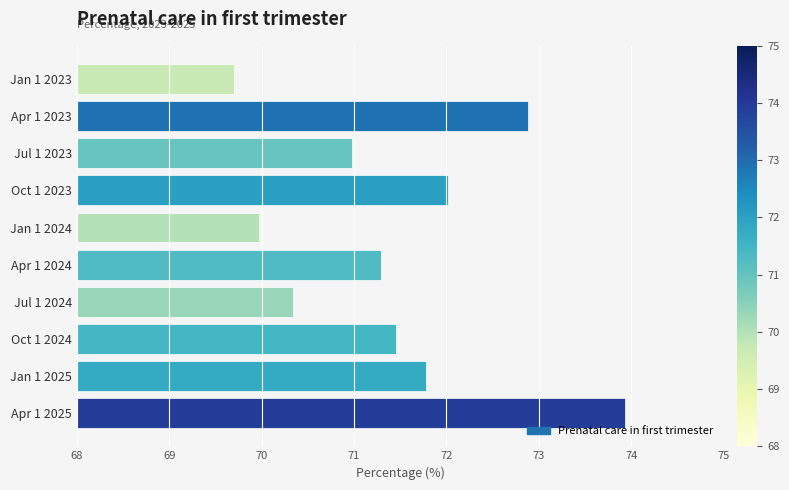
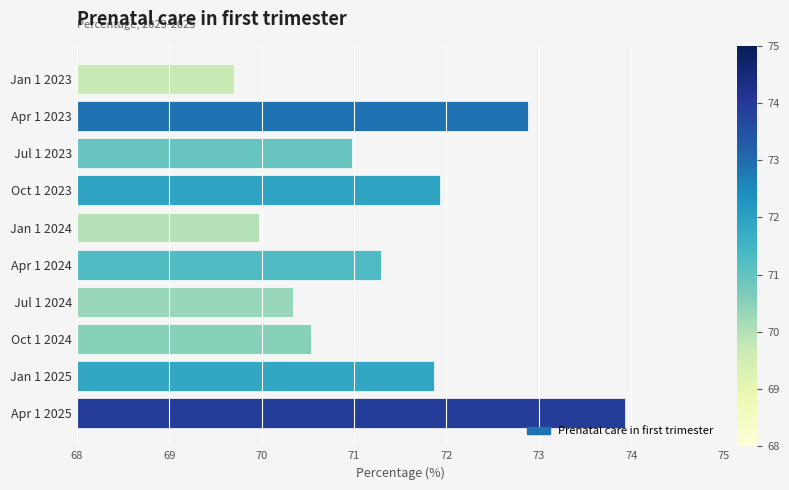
Oct 1 2023: 72.0 -> 71.9
Oct 1 2024: 71.5 -> 70.5
Jan 1 2025: 71.8 -> 71.9
